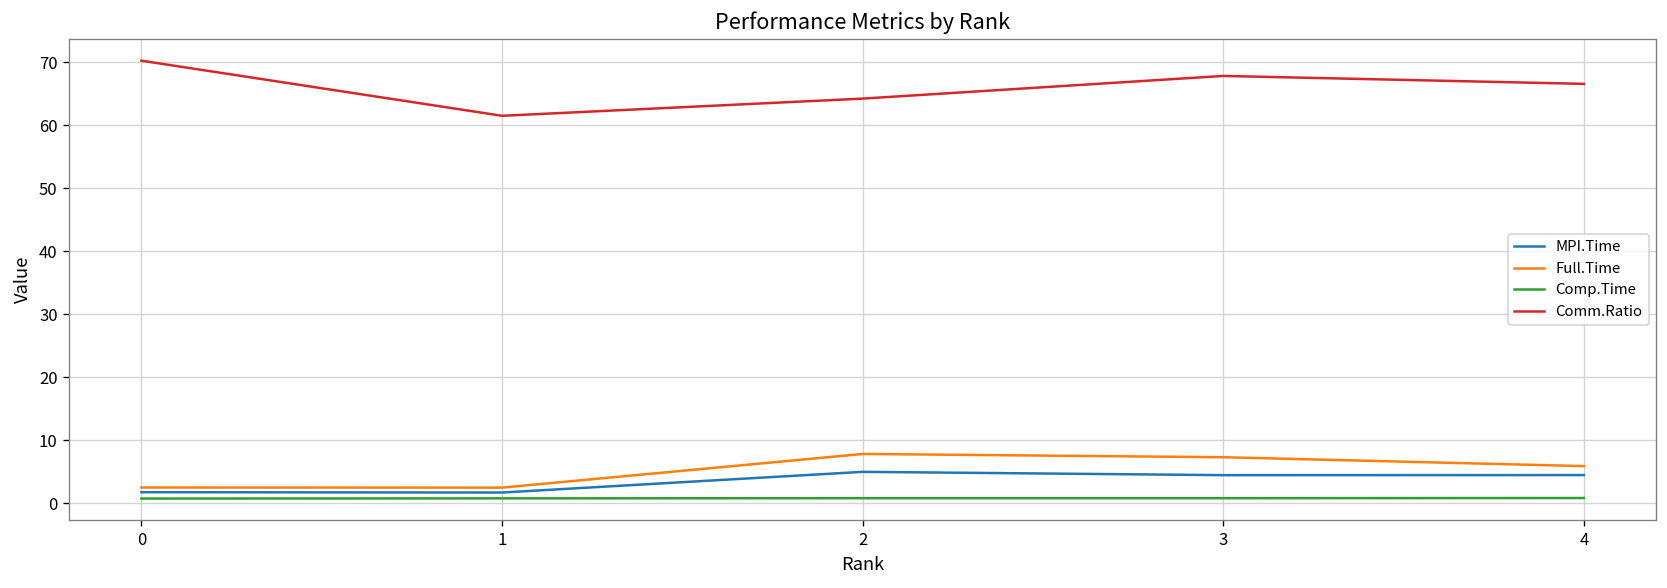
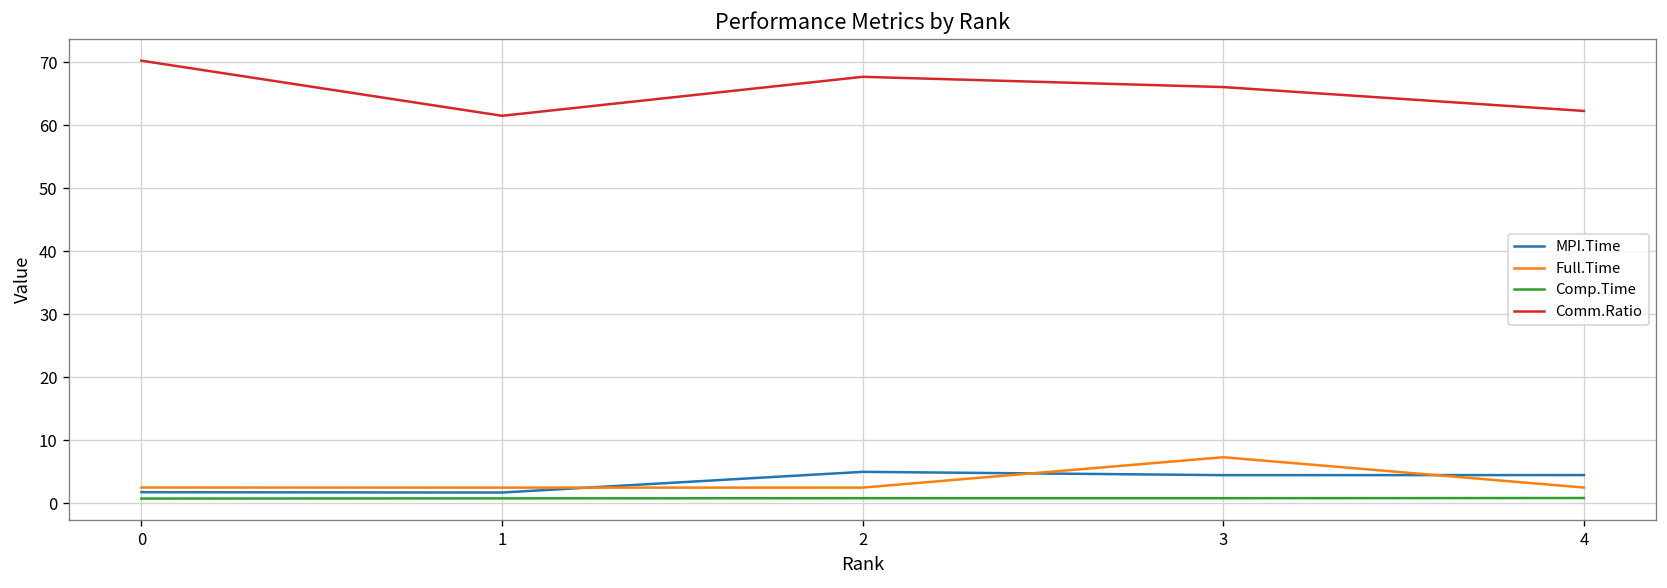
Full.Time, 2: 8 -> 2
Comm.Ratio, 2: 64 -> 68
Comm.Ratio, 3: 68 -> 66
Full.Time, 4: 6 -> 2
Comm.Ratio, 4: 67 -> 62
